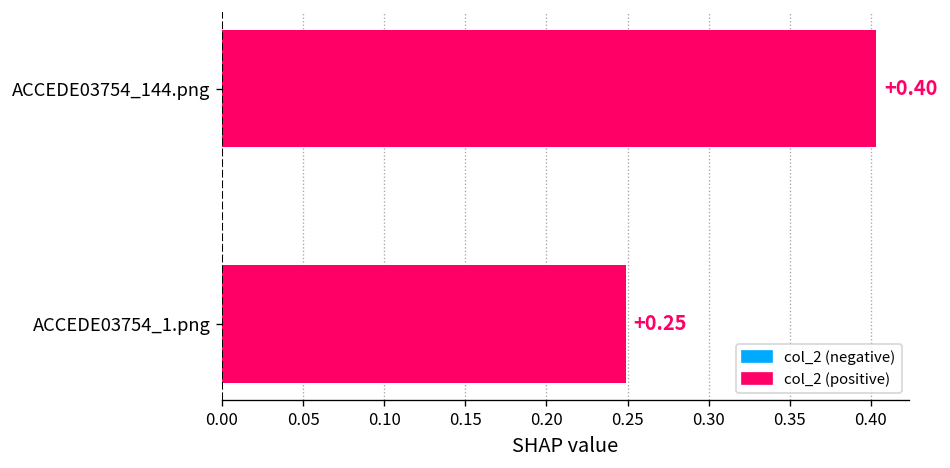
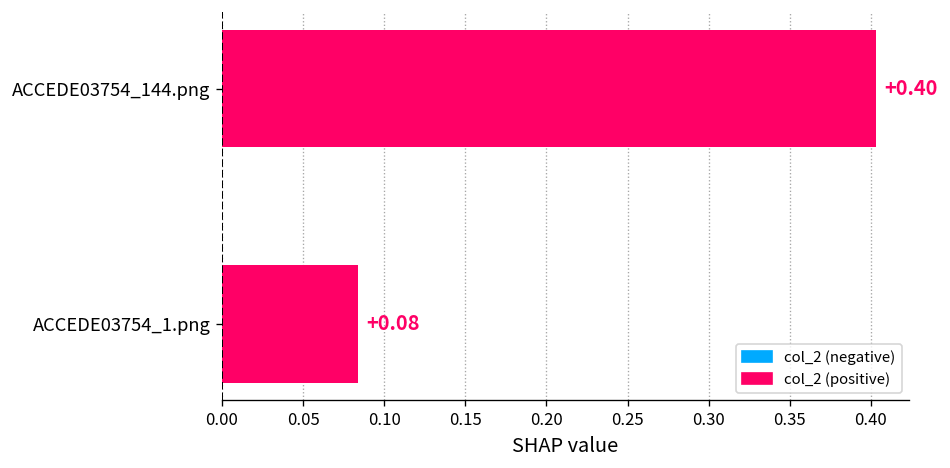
ACCEDE03754_1.png: +0.25 -> +0.08
